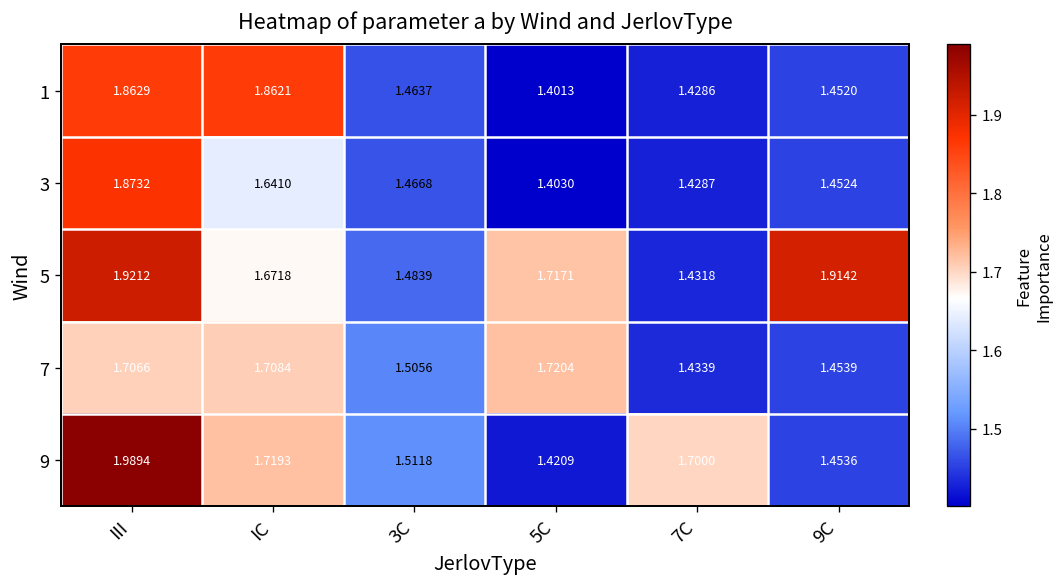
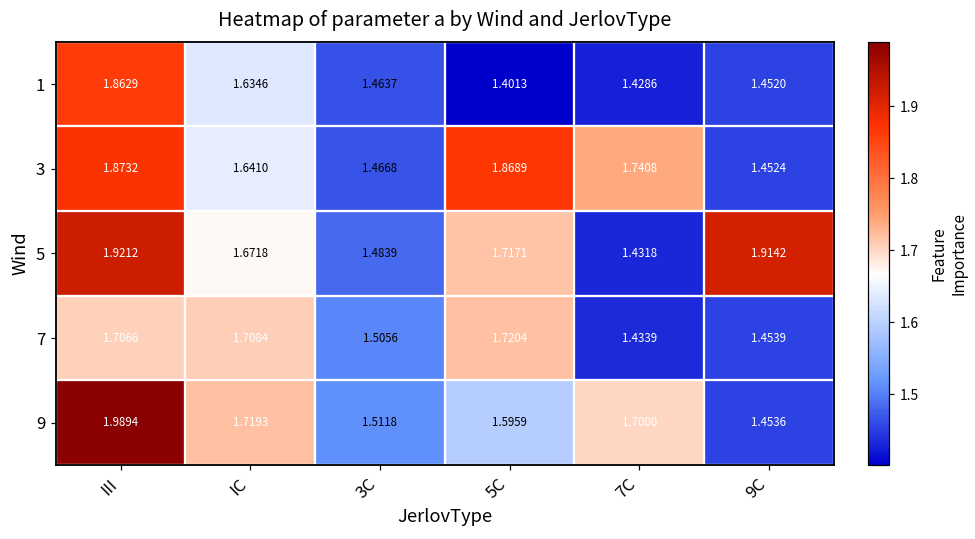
1, IC: 1.8621 -> 1.6346
3, 5C: 1.4030 -> 1.8689
3, 7C: 1.4287 -> 1.7408
9, 5C: 1.4209 -> 1.5959
